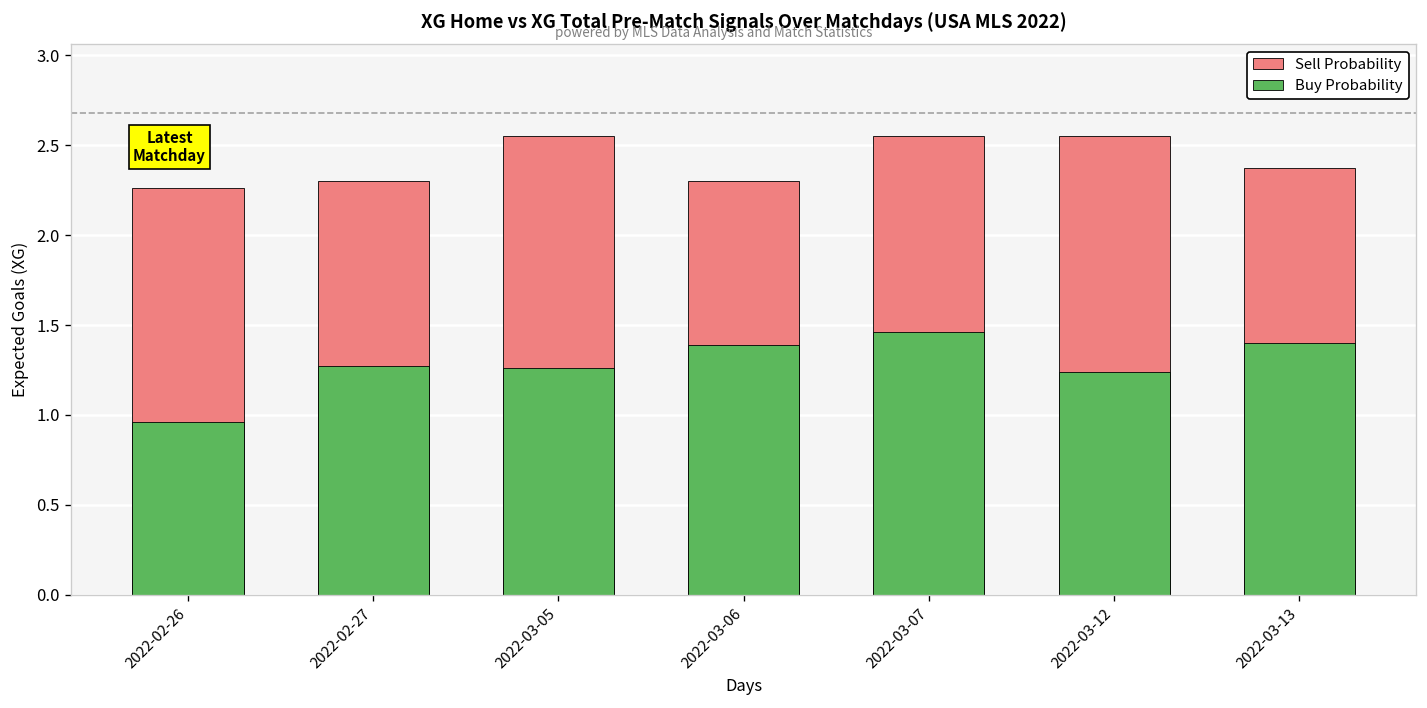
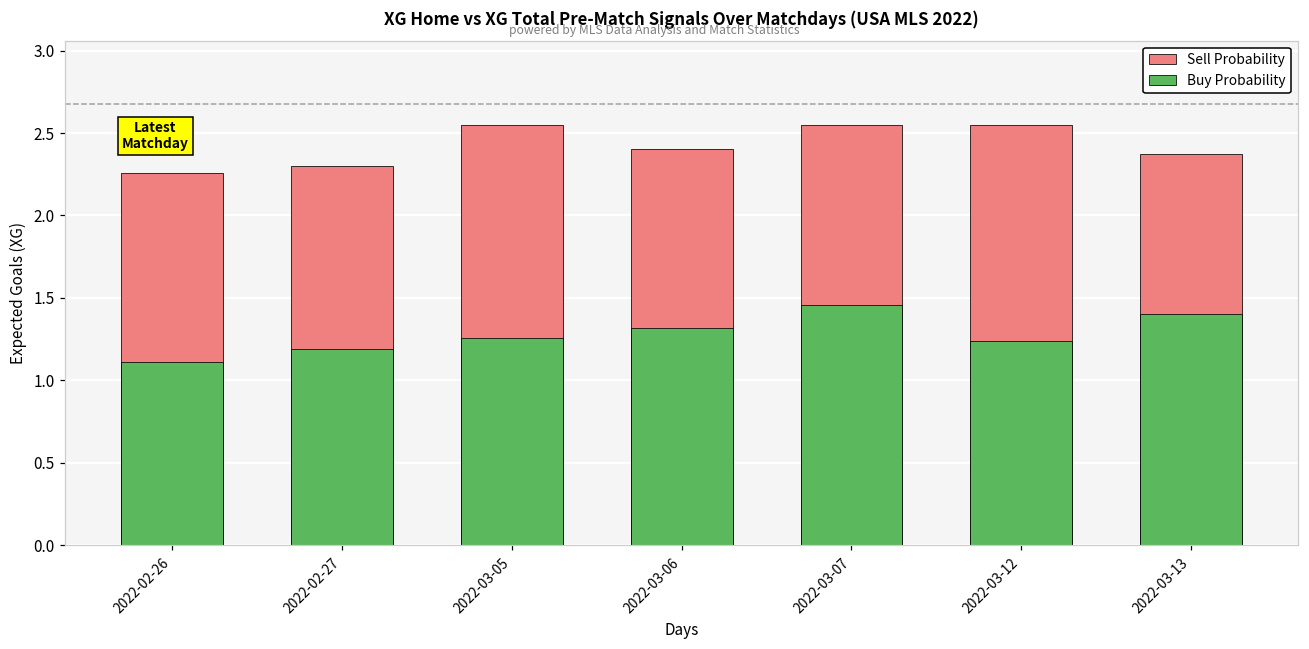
Buy Probability, 2022-02-26: 0.96 -> 1.11
Buy Probability, 2022-02-27: 1.27 -> 1.19
Sell Probability, 2022-03-06: 2.3 -> 2.4
Buy Probability, 2022-03-06: 1.39 -> 1.32
